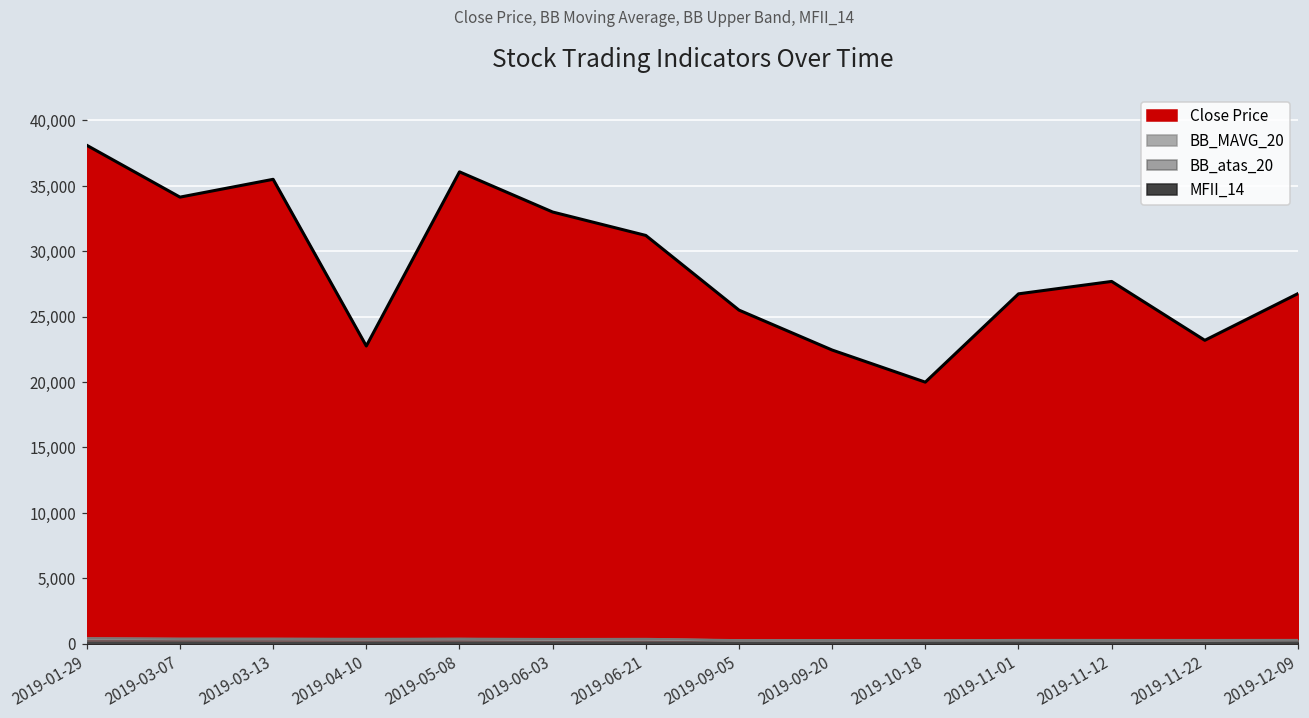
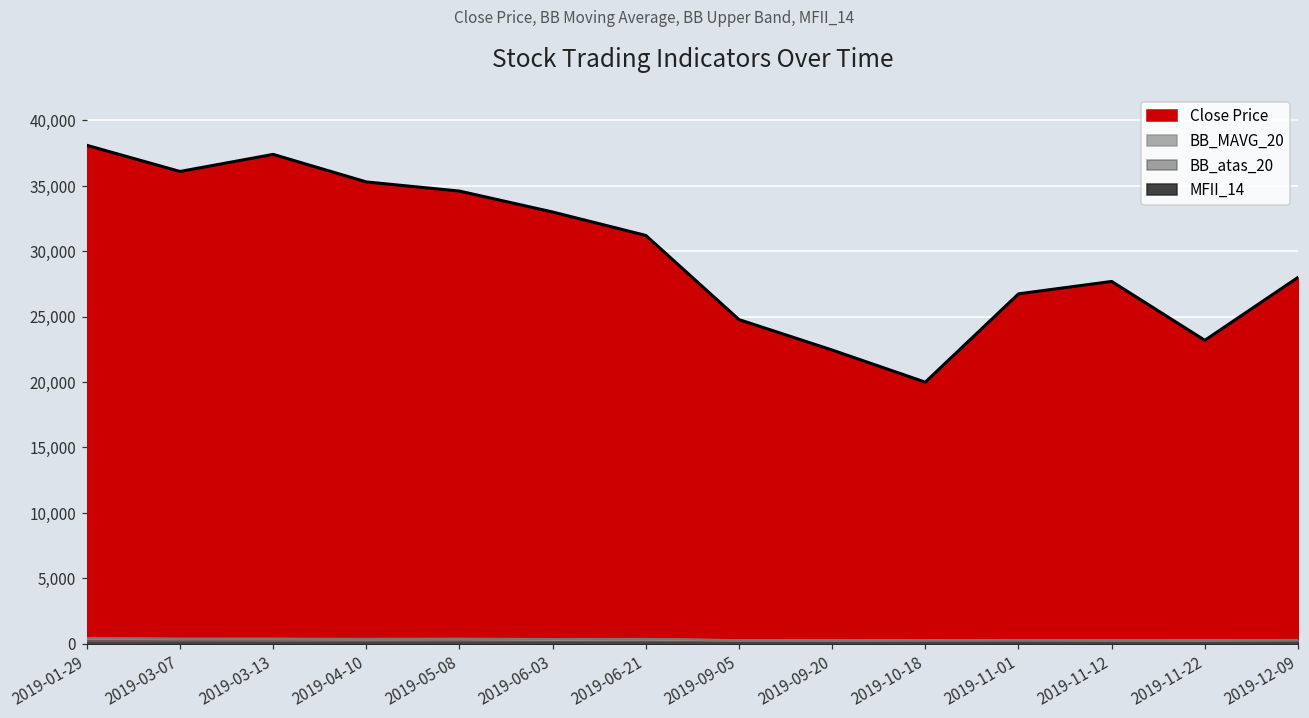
Close Price, 2019-03-07: 34,100 -> 36,100
Close Price, 2019-03-13: 35,500 -> 37,400
Close Price, 2019-04-10: 22,800 -> 35,300
Close Price, 2019-05-08: 36,100 -> 34,600
Close Price, 2019-09-05: 25,500 -> 24,800
Close Price, 2019-12-09: 26,800 -> 28,000
